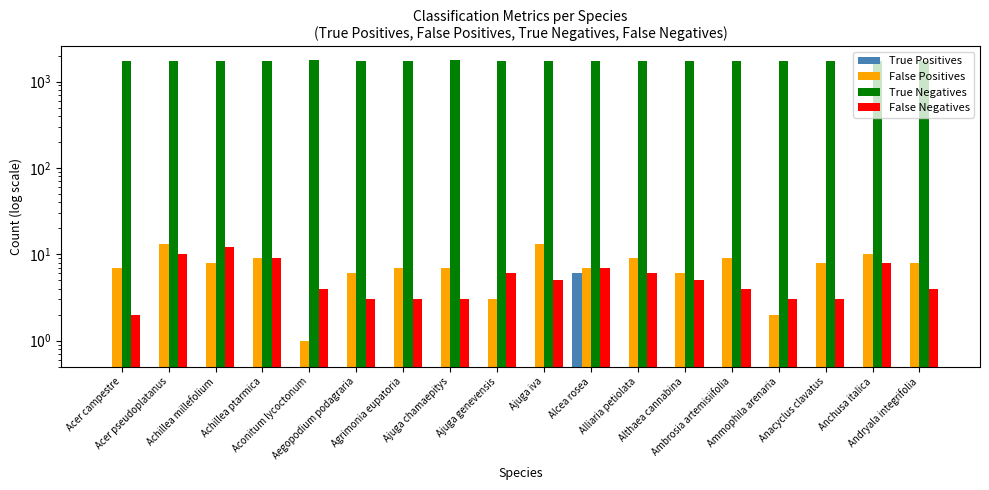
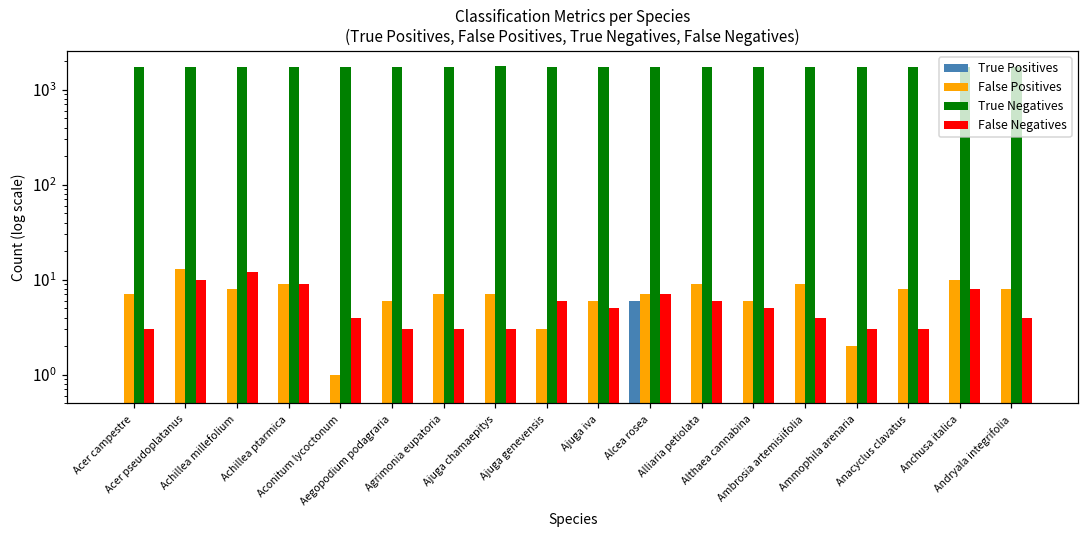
False Negatives, Acer campestre: 2 -> 3
False Positives, Ajuga iva: 13 -> 6
